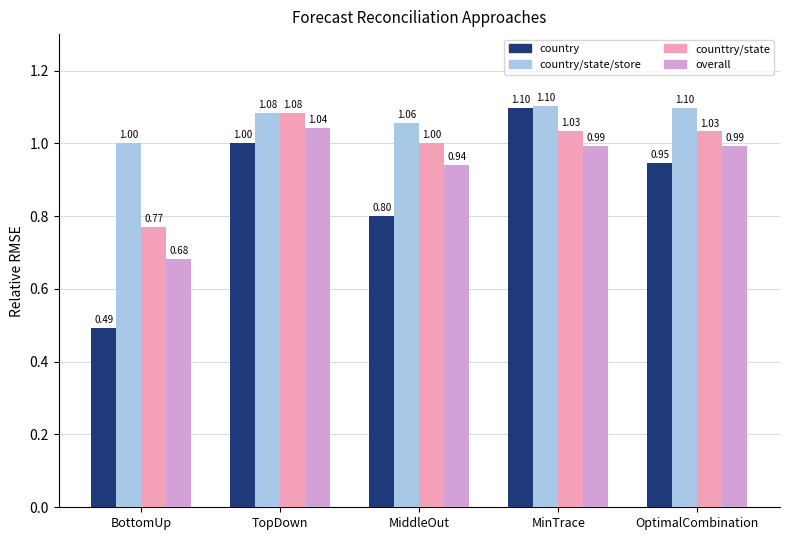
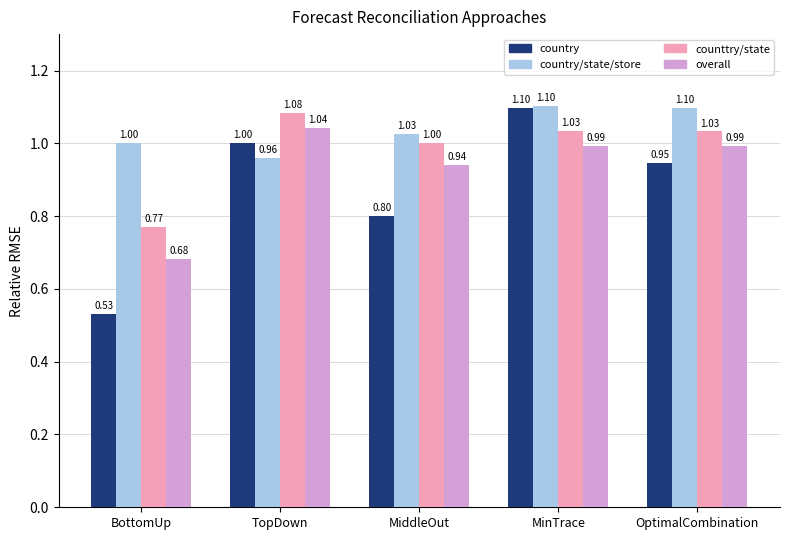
country, BottomUp: 0.49 -> 0.53
country/state/store, TopDown: 1.08 -> 0.96
country/state/store, MiddleOut: 1.06 -> 1.03
